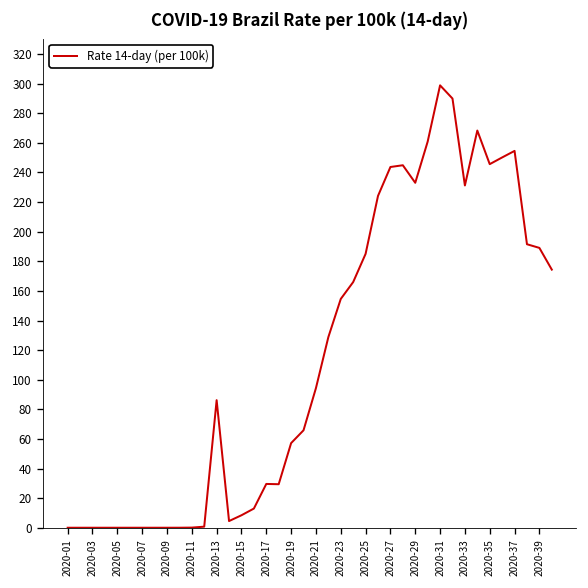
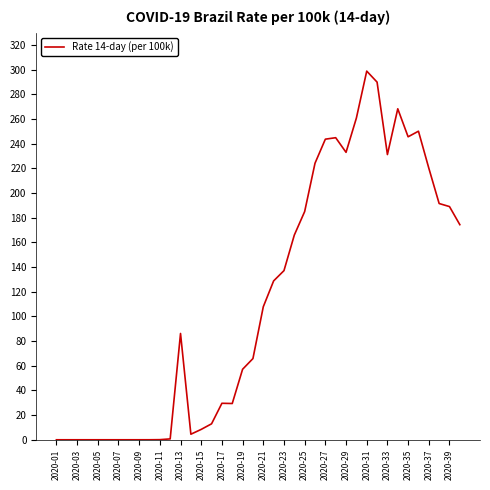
2020-21: 94 -> 108
2020-23: 155 -> 137
2020-37: 255 -> 220
